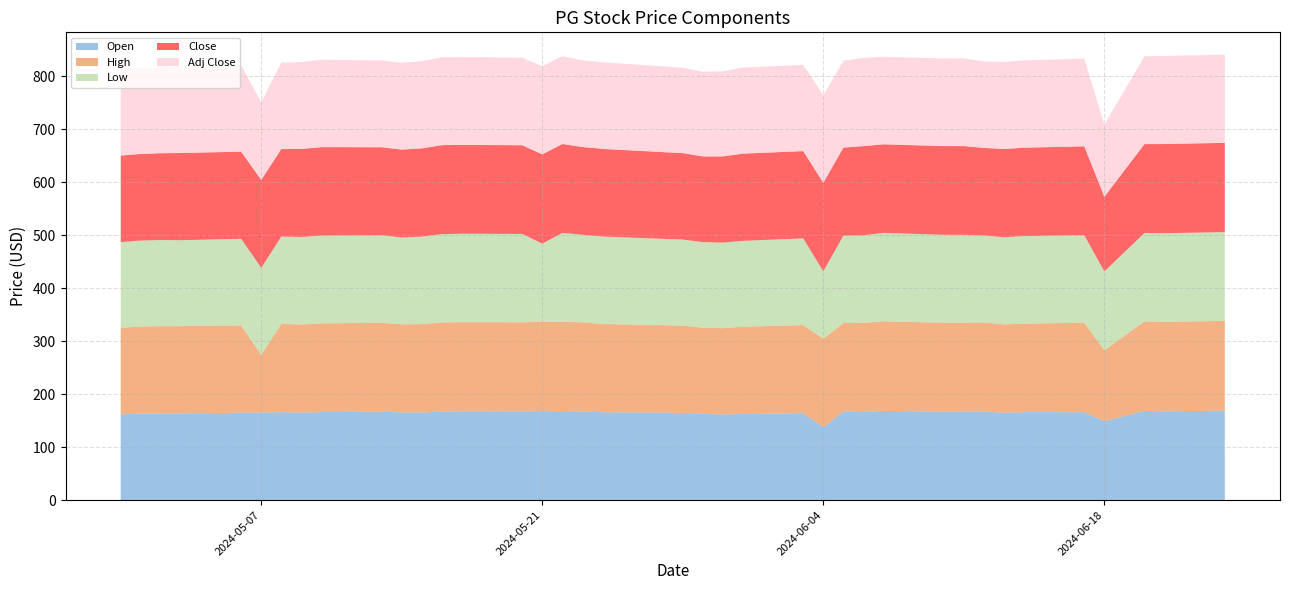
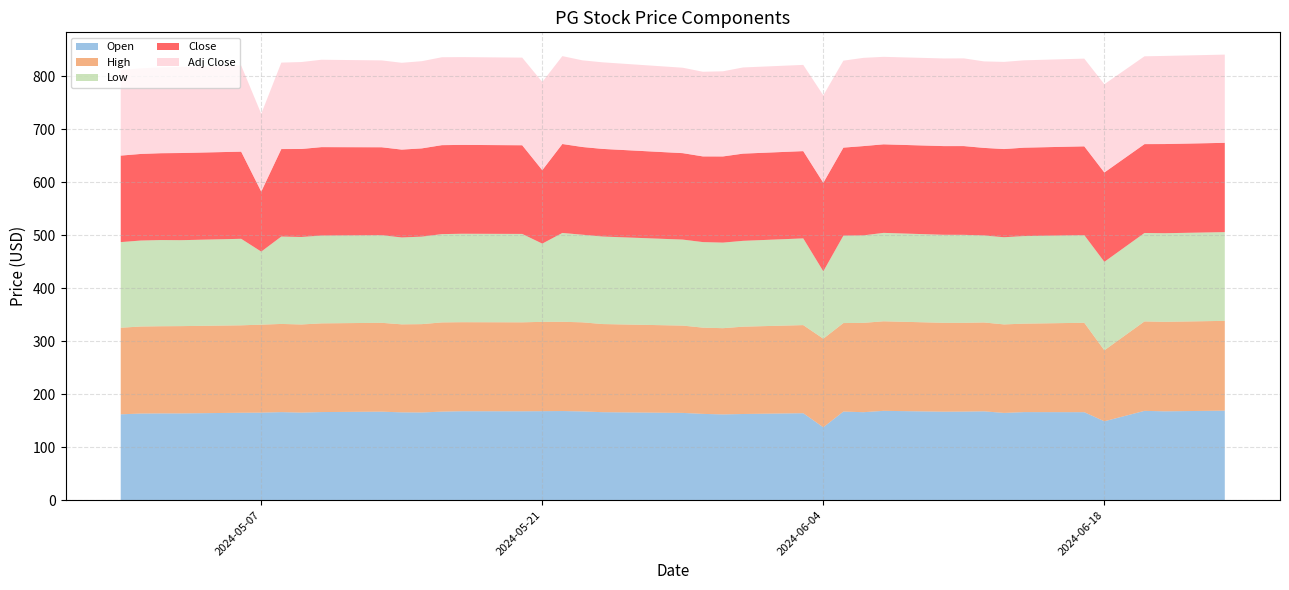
High, 2024-05-07: 110 -> 170
Low, 2024-05-07: 160 -> 140
Close, 2024-05-07: 170 -> 110
Close, 2024-05-21: 170 -> 140
Low, 2024-06-18: 150 -> 170
Close, 2024-06-18: 140 -> 170
Adj Close, 2024-06-18: 140 -> 170
